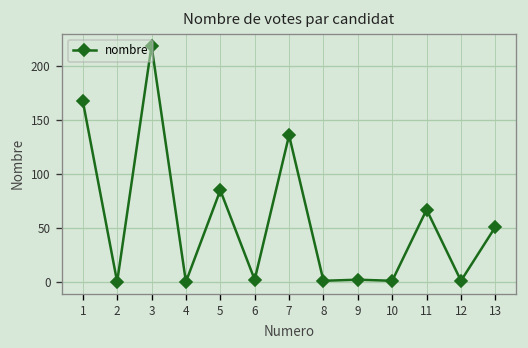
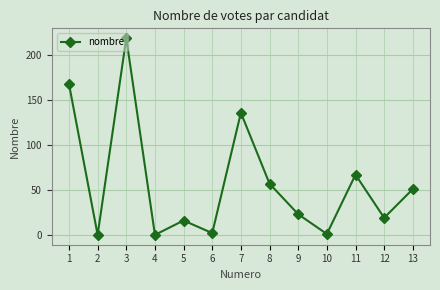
5: 90 -> 20
8: 0 -> 60
9: 0 -> 20
12: 0 -> 20
